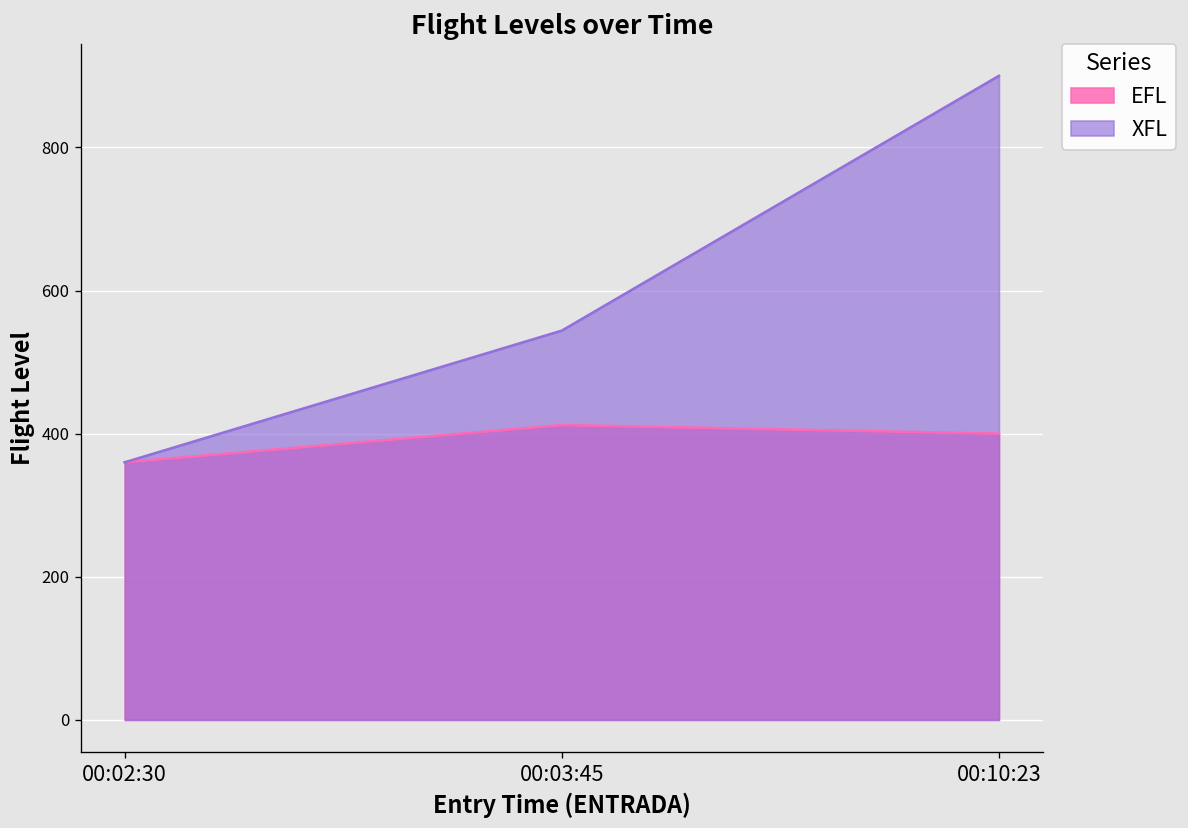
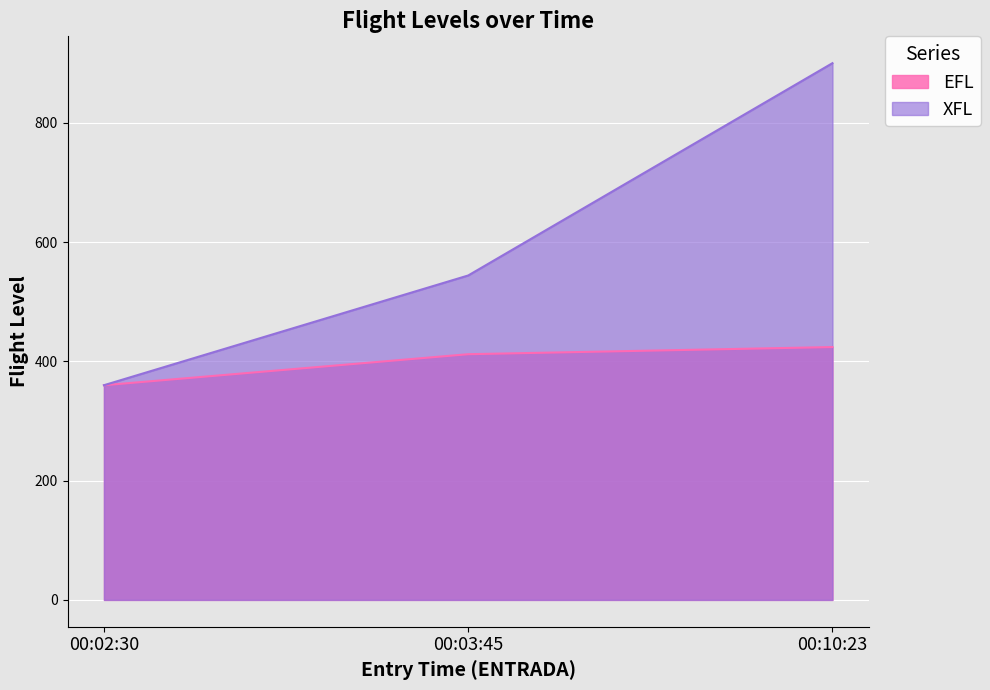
EFL, 00:10:23: 400 -> 420
